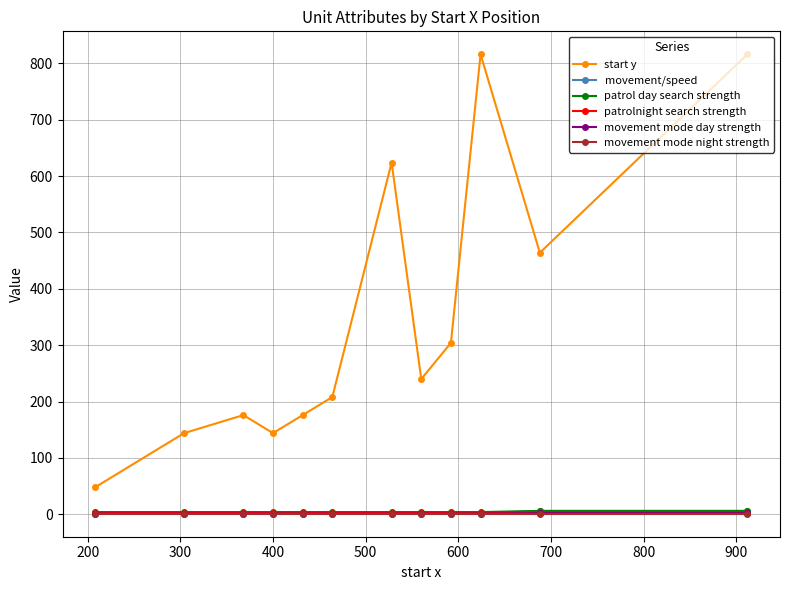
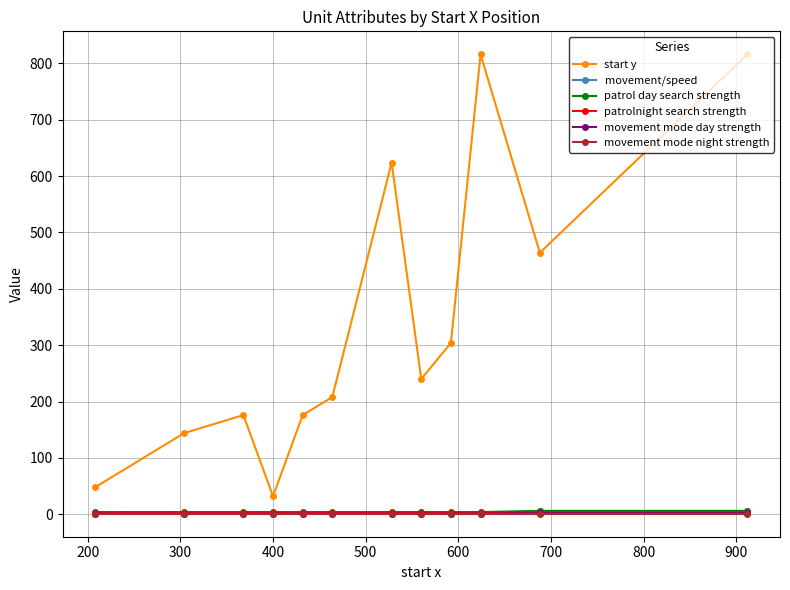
start y, 400: 140 -> 30
